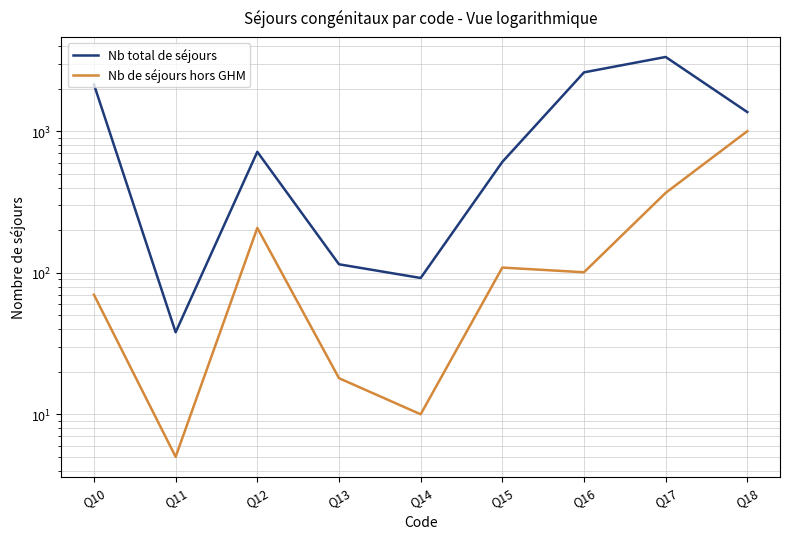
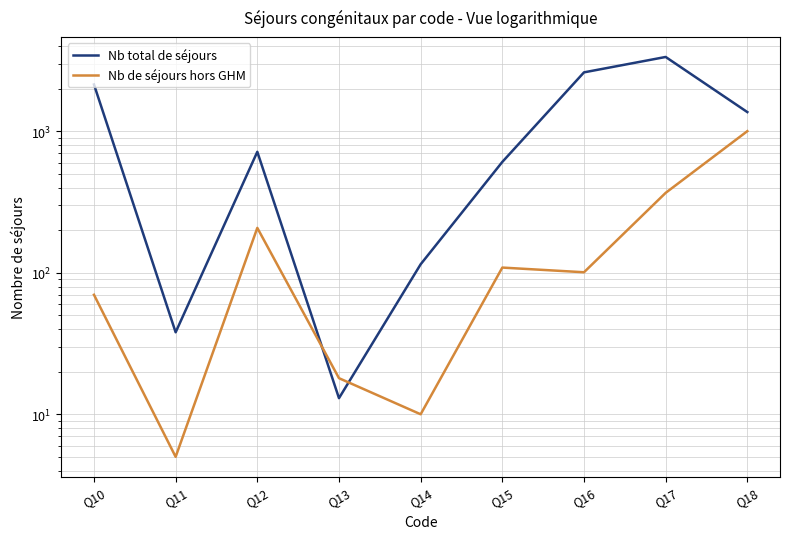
Nb total de séjours, Q13: 120 -> 13
Nb total de séjours, Q14: 90 -> 120
